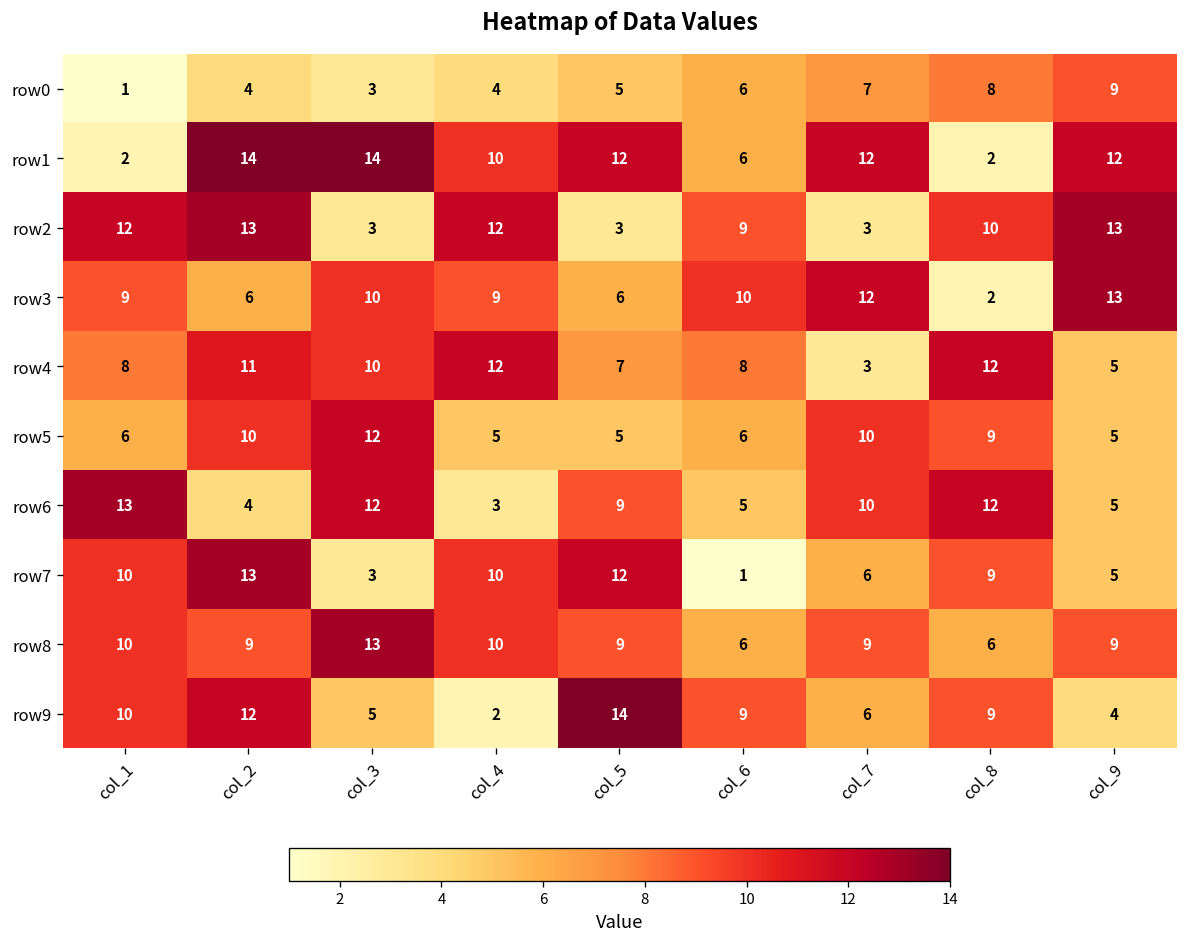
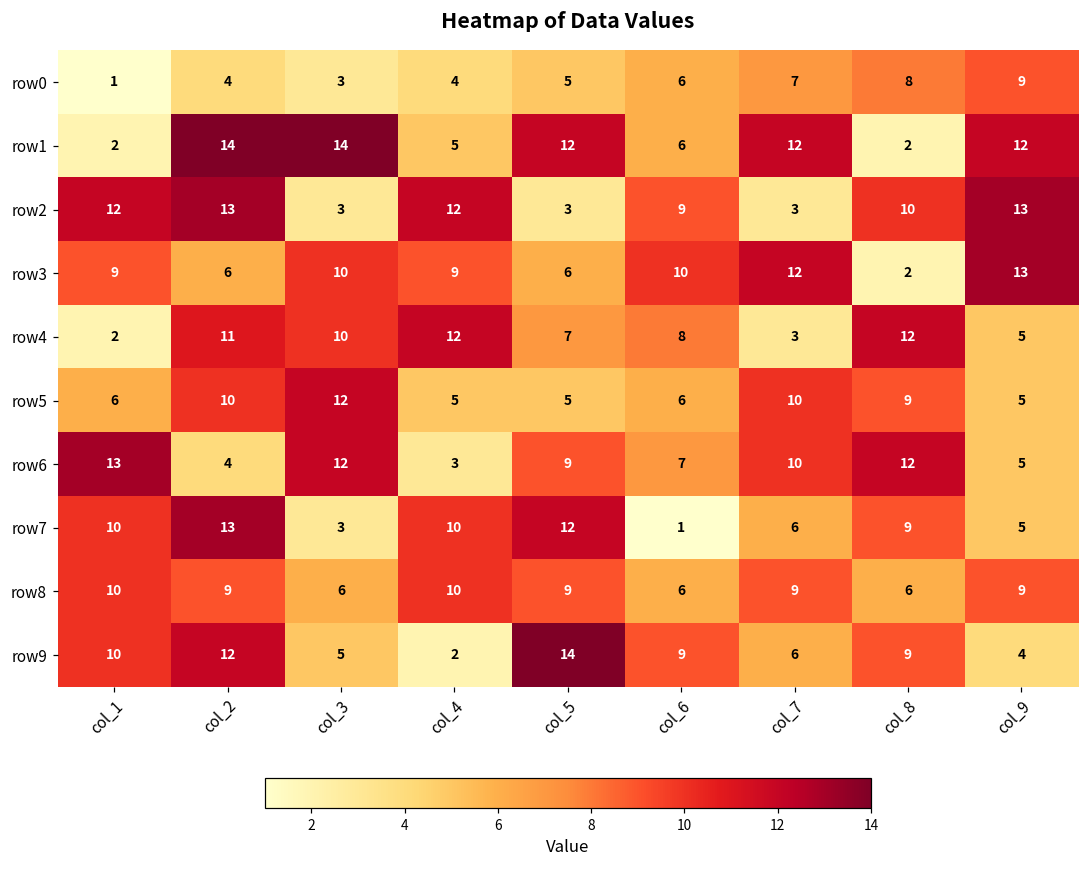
row1, col_4: 10 -> 5
row4, col_1: 8 -> 2
row6, col_6: 5 -> 7
row8, col_3: 13 -> 6
